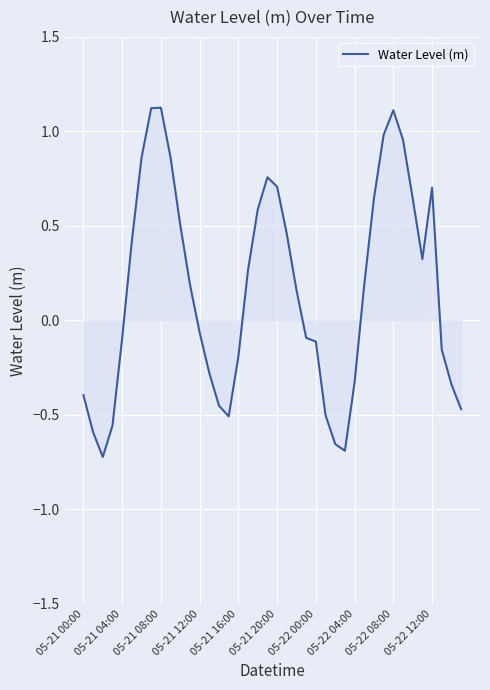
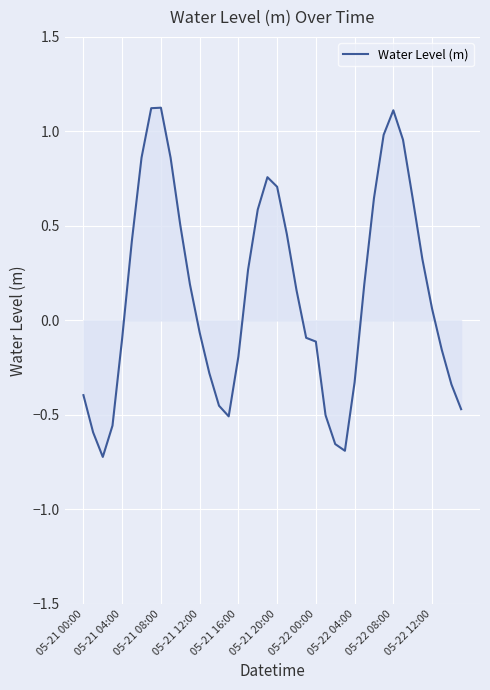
Water Level (m), 05-22 12:00: 0.70 -> 0.06
